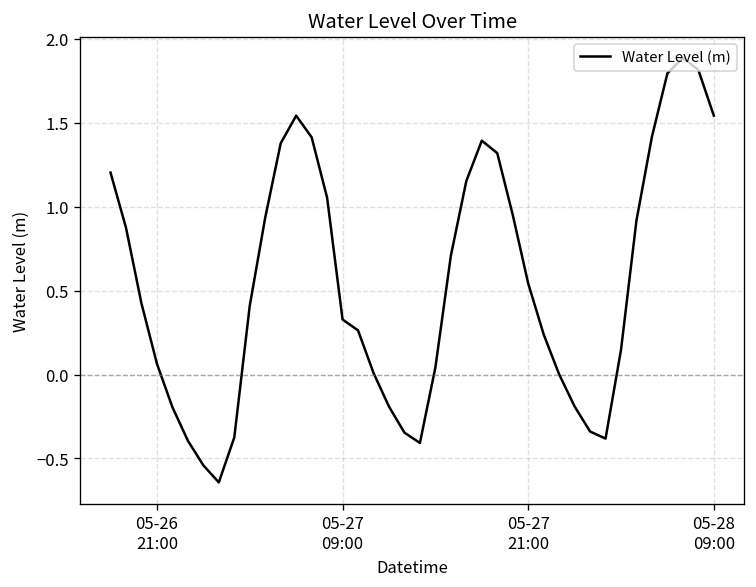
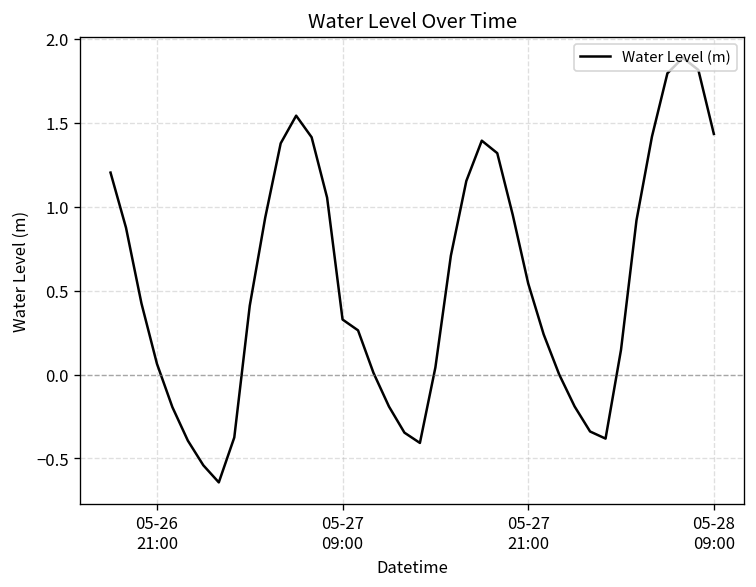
05-28 09:00: 1.54 -> 1.43
